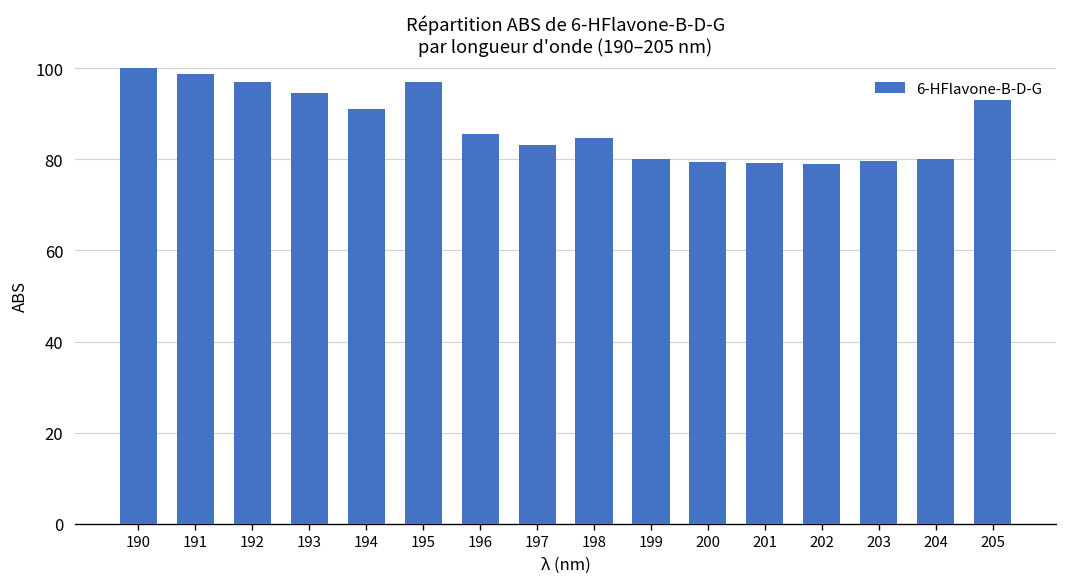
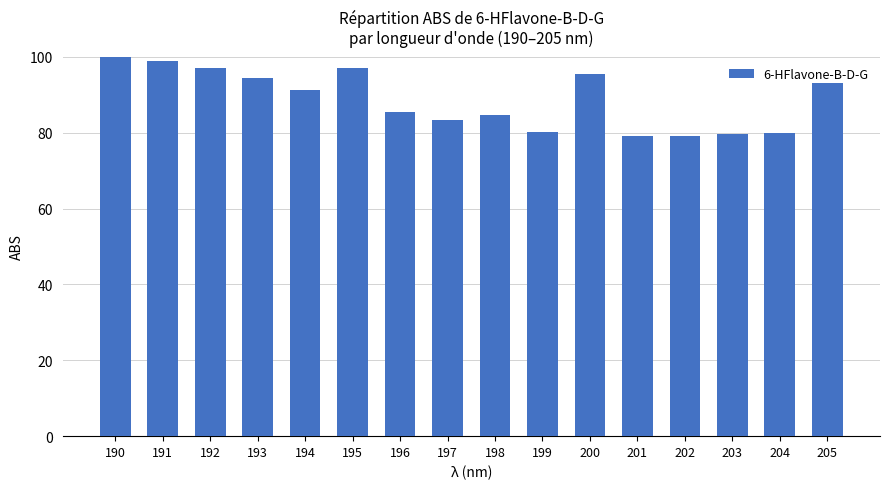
200: 79 -> 95
